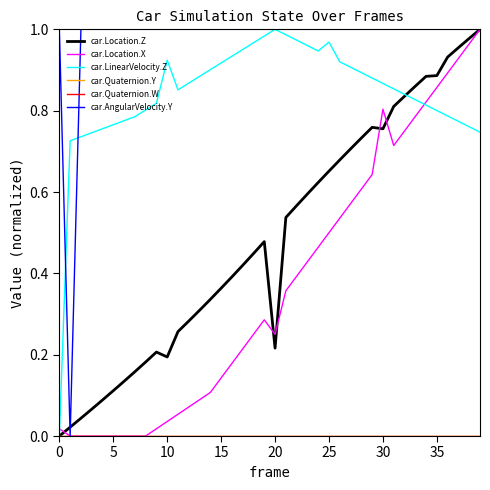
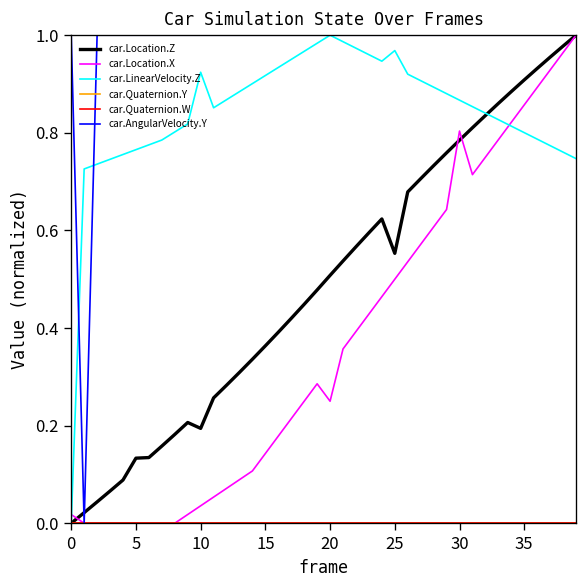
car.Location.Z, 5: 0.11 -> 0.13
car.Location.Z, 20: 0.22 -> 0.51
car.Location.Z, 25: 0.65 -> 0.55
car.Location.Z, 30: 0.76 -> 0.78
car.Location.Z, 35: 0.89 -> 0.91
